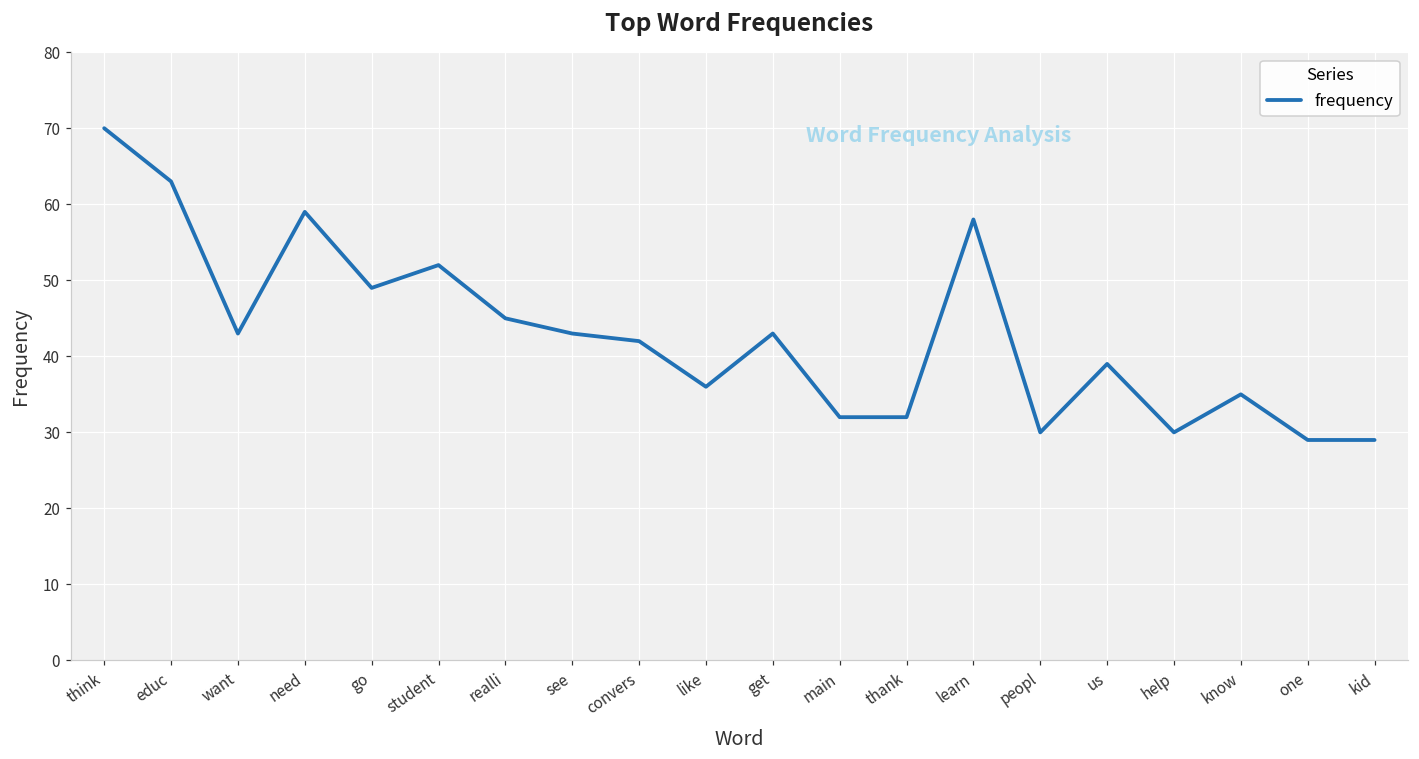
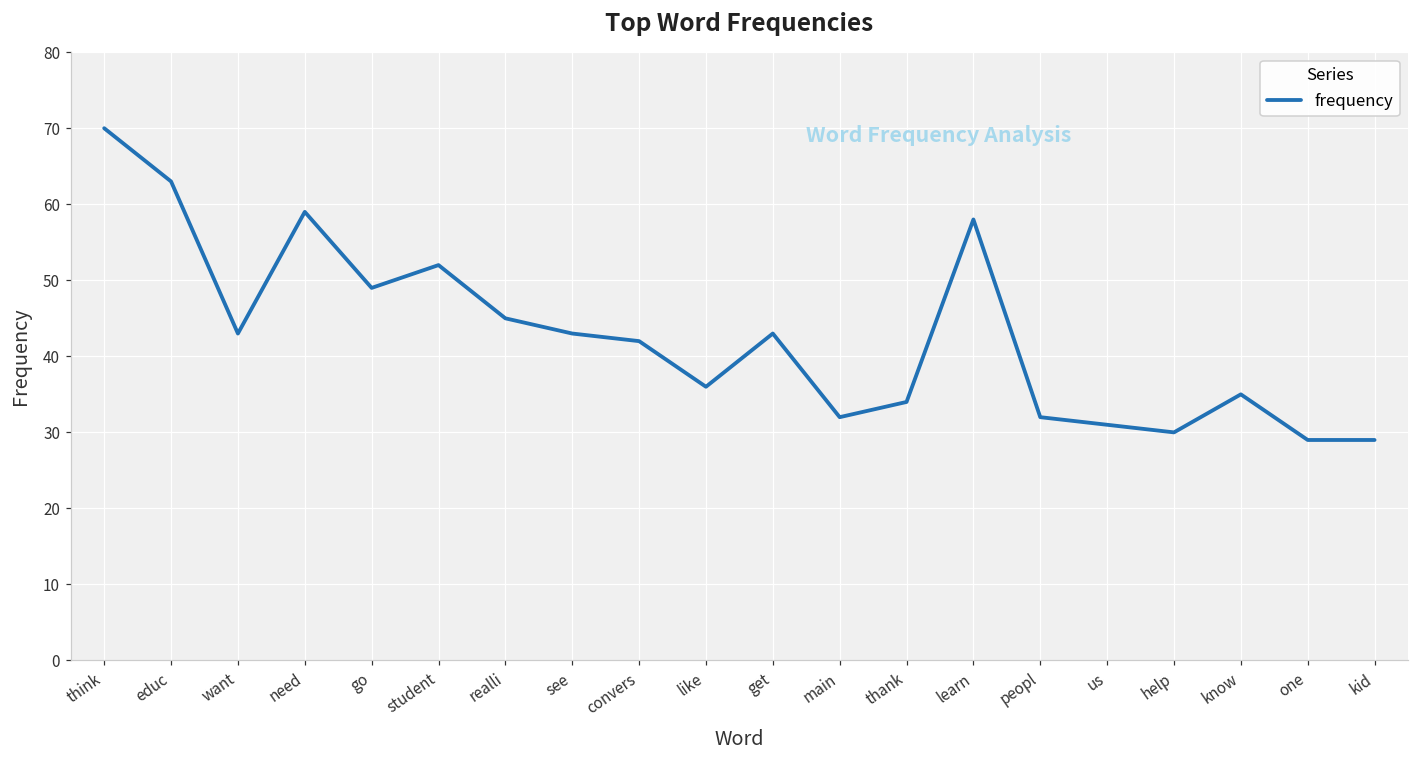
thank: 32 -> 34
peopl: 30 -> 32
us: 39 -> 31
